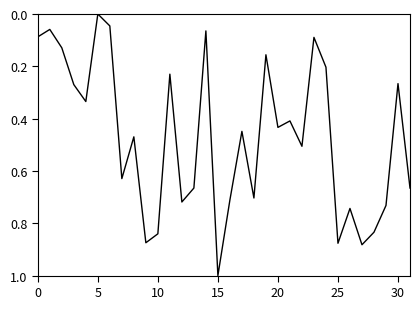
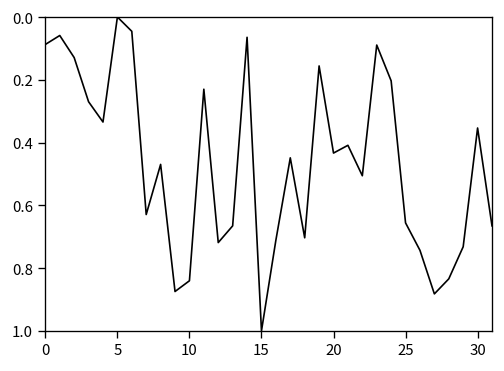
25: 0.88 -> 0.66
30: 0.27 -> 0.35
